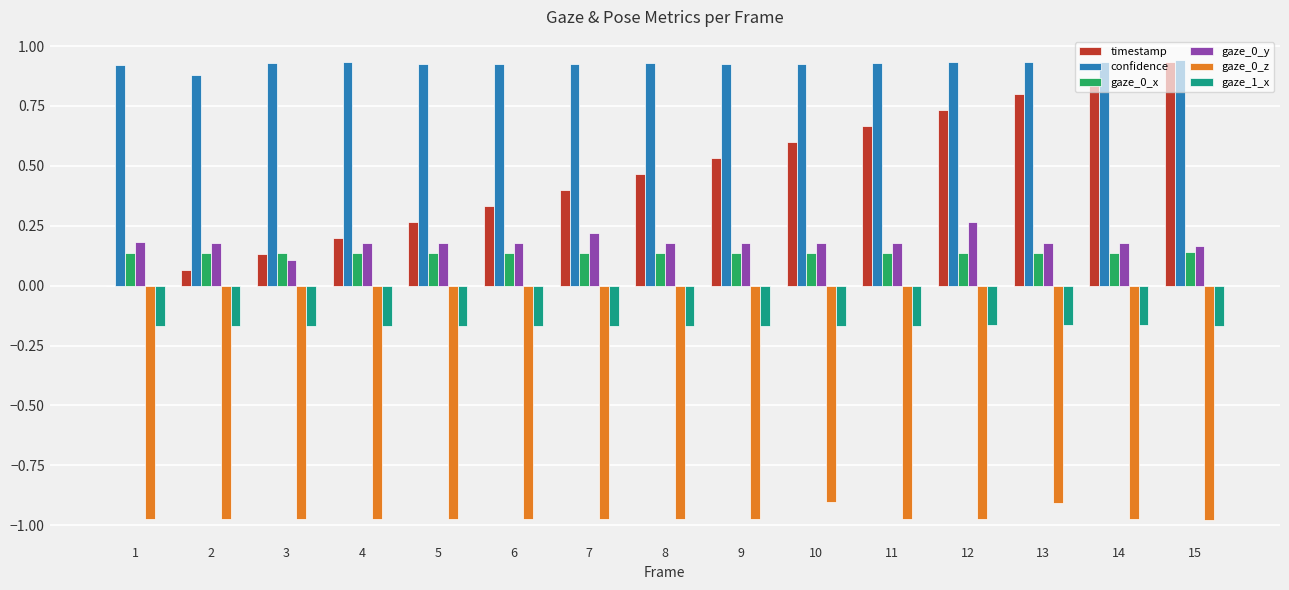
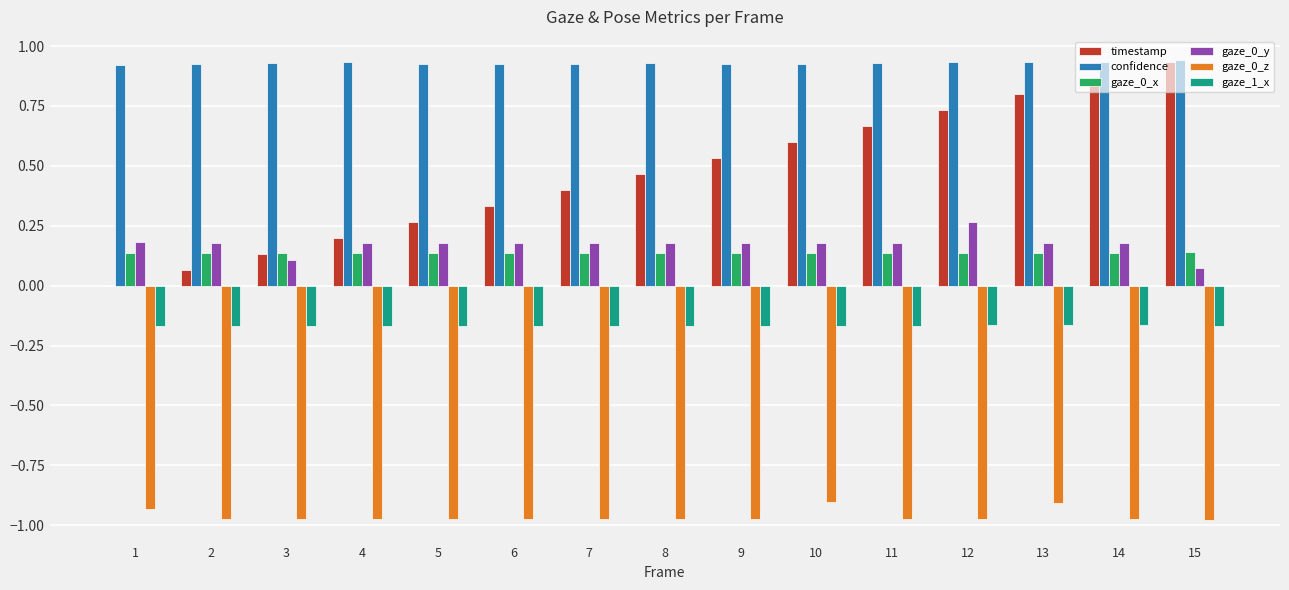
gaze_0_z, 1: -0.97 -> -0.93
confidence, 2: 0.88 -> 0.92
gaze_0_y, 7: 0.22 -> 0.18
gaze_0_y, 15: 0.16 -> 0.07
